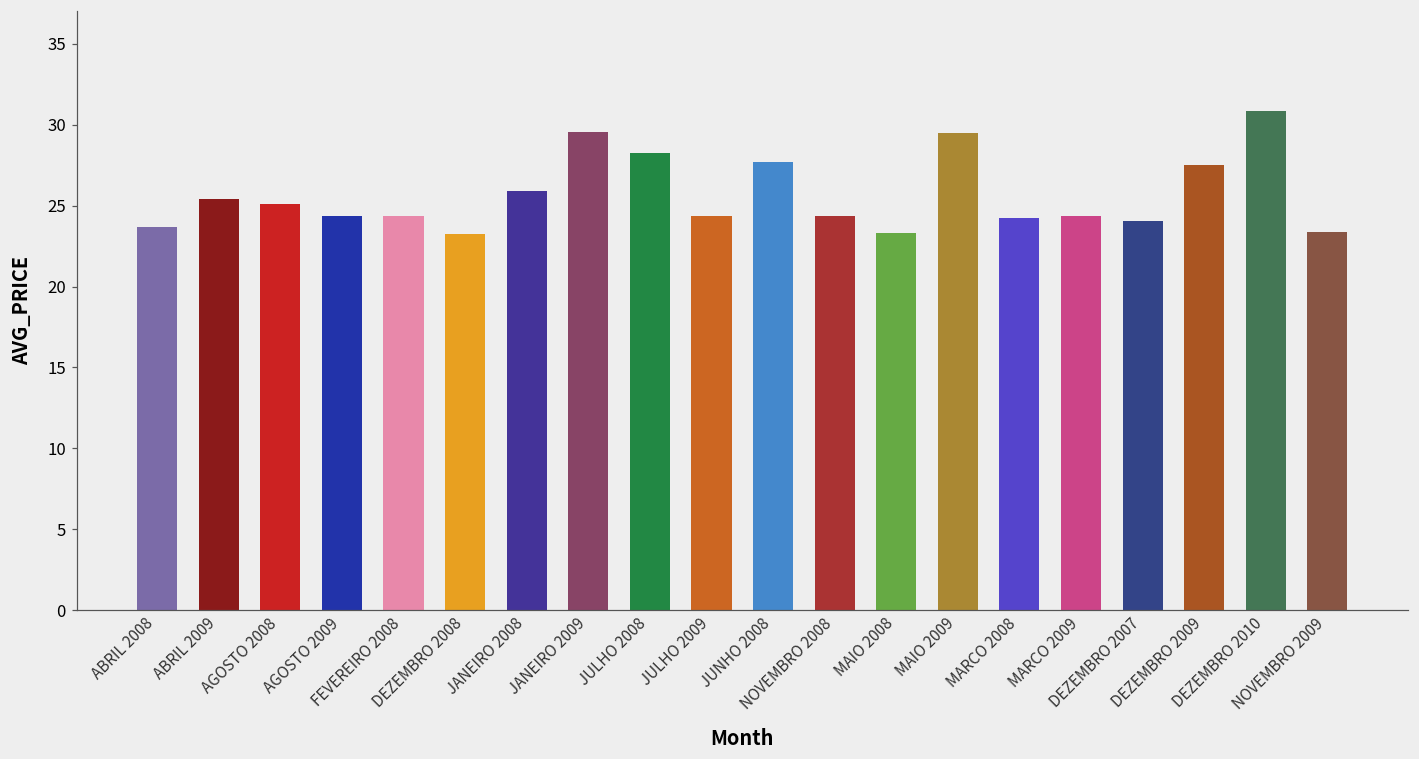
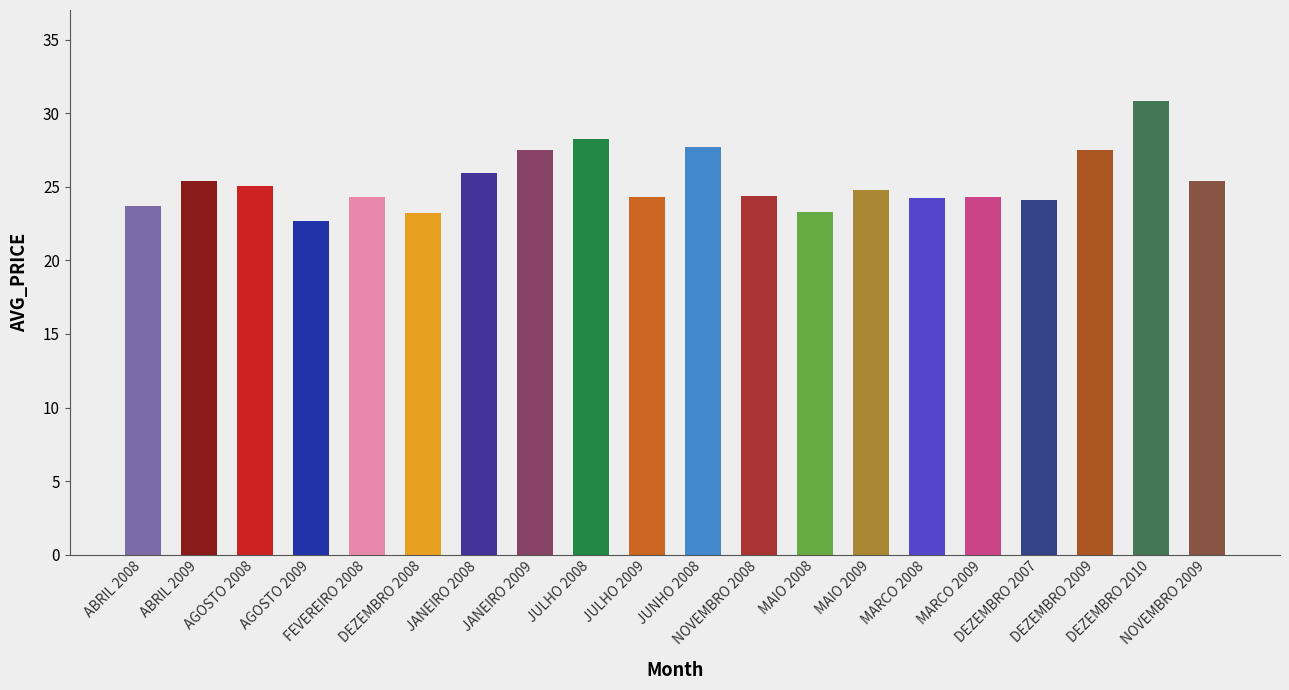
AGOSTO 2009: 24.4 -> 22.7
JANEIRO 2009: 29.6 -> 27.5
MAIO 2009: 29.5 -> 24.8
NOVEMBRO 2009: 23.4 -> 25.4
